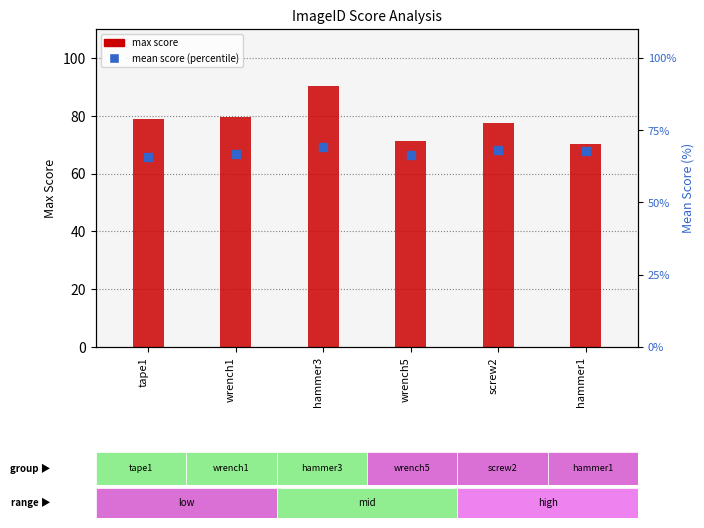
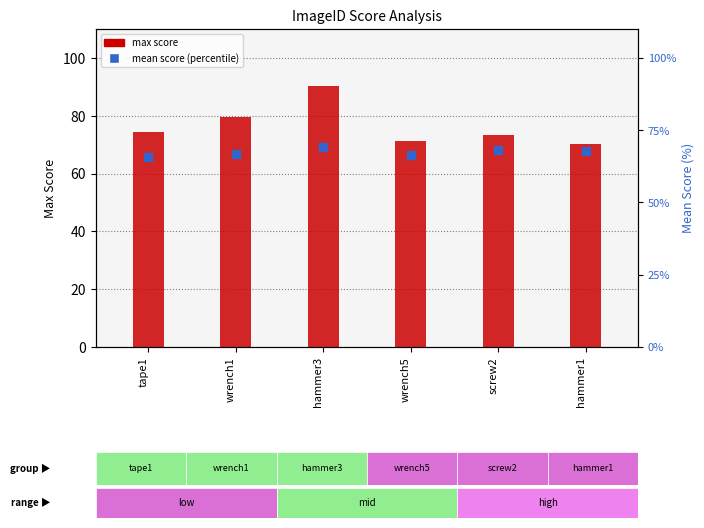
max score, tape1: 79 -> 75
max score, screw2: 78 -> 73
